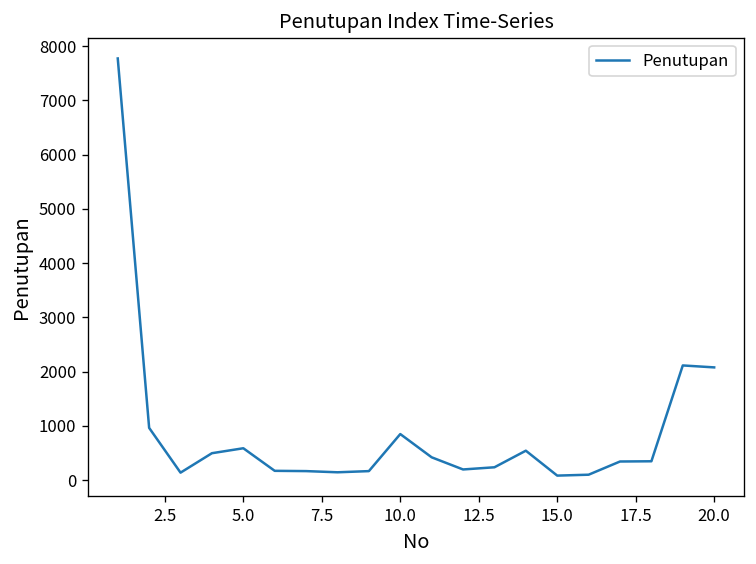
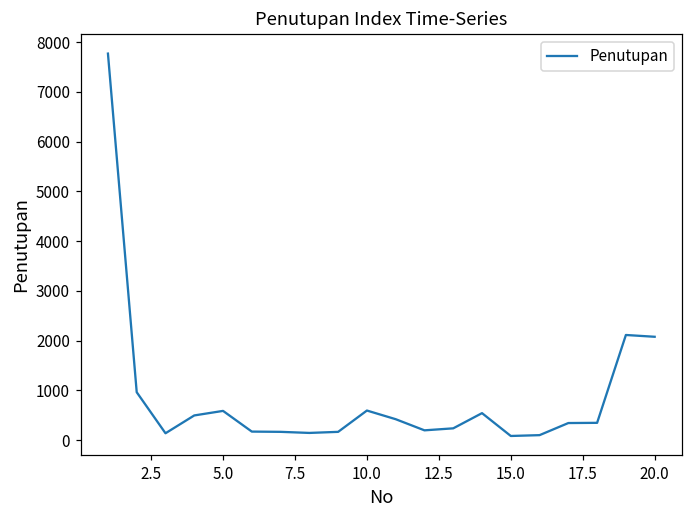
10.0: 800 -> 600
